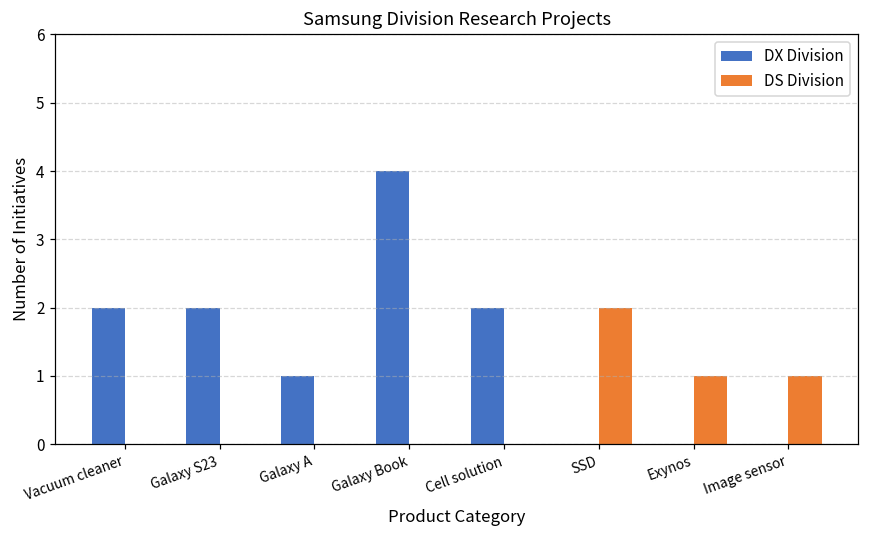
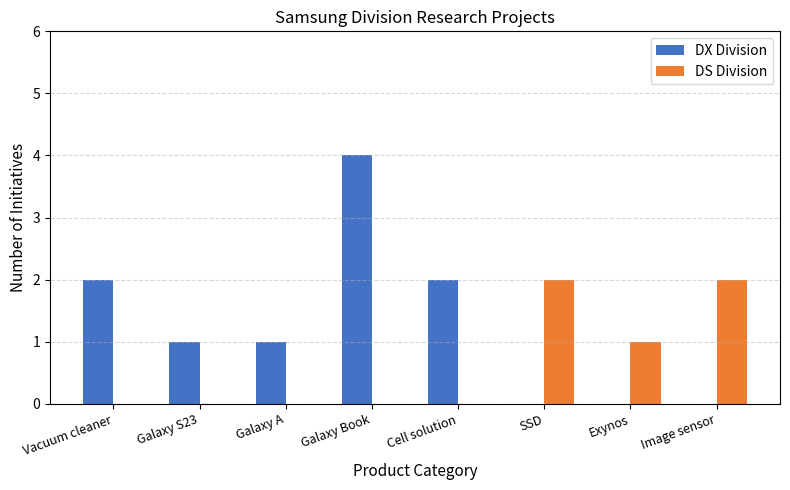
DX Division, Galaxy S23: 2 -> 1
DS Division, Image sensor: 1 -> 2
